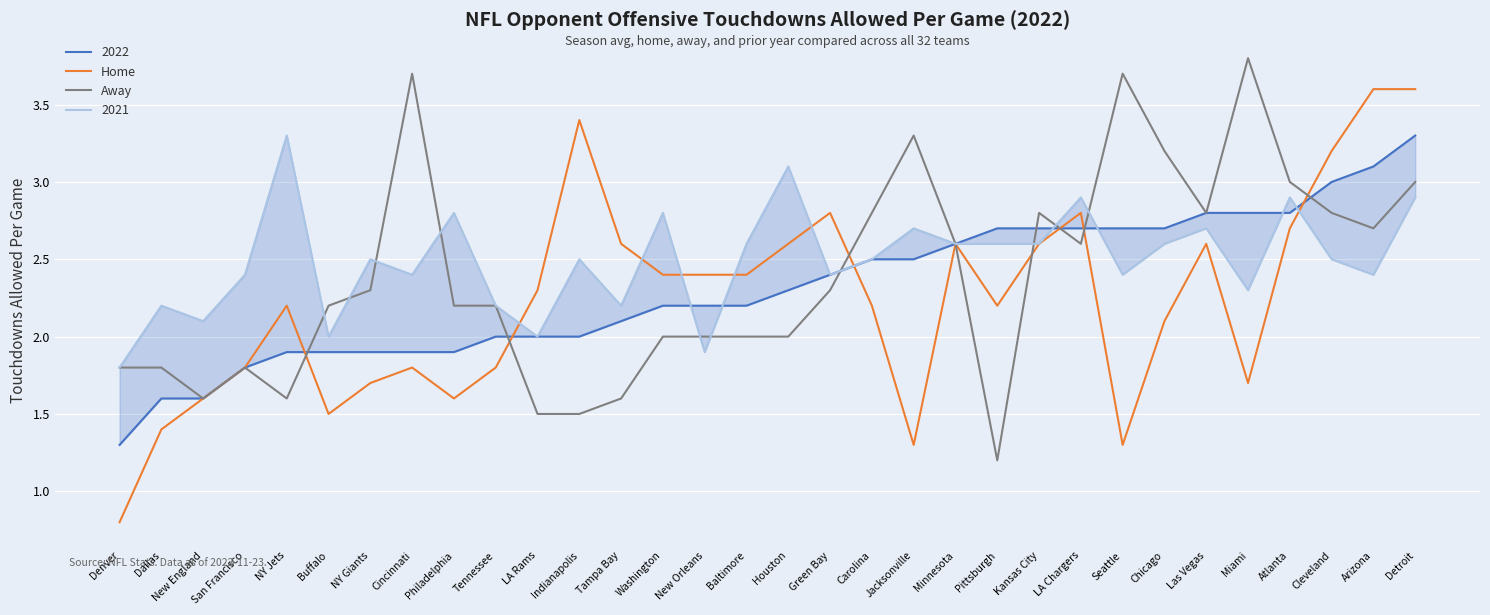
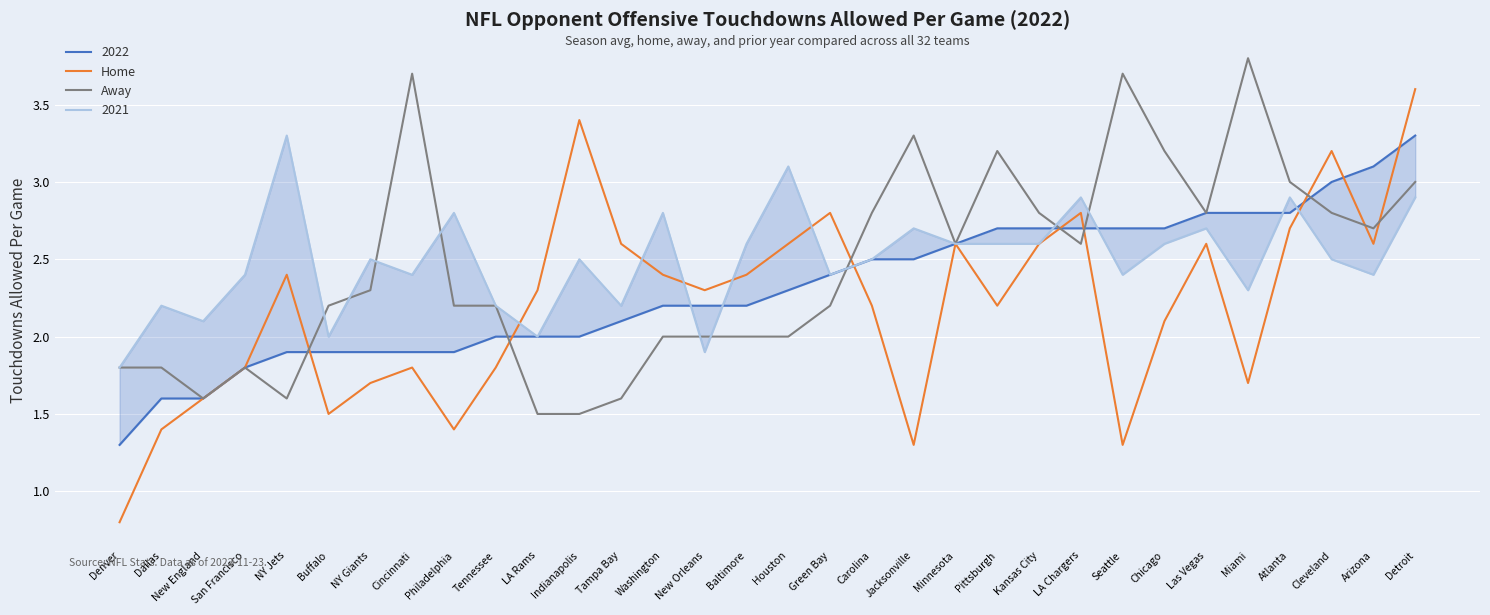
Home, NY Jets: 2.2 -> 2.4
Home, Philadelphia: 1.6 -> 1.4
Home, New Orleans: 2.4 -> 2.3
Away, Green Bay: 2.3 -> 2.2
Away, Pittsburgh: 1.2 -> 3.2
Home, Arizona: 3.6 -> 2.6
